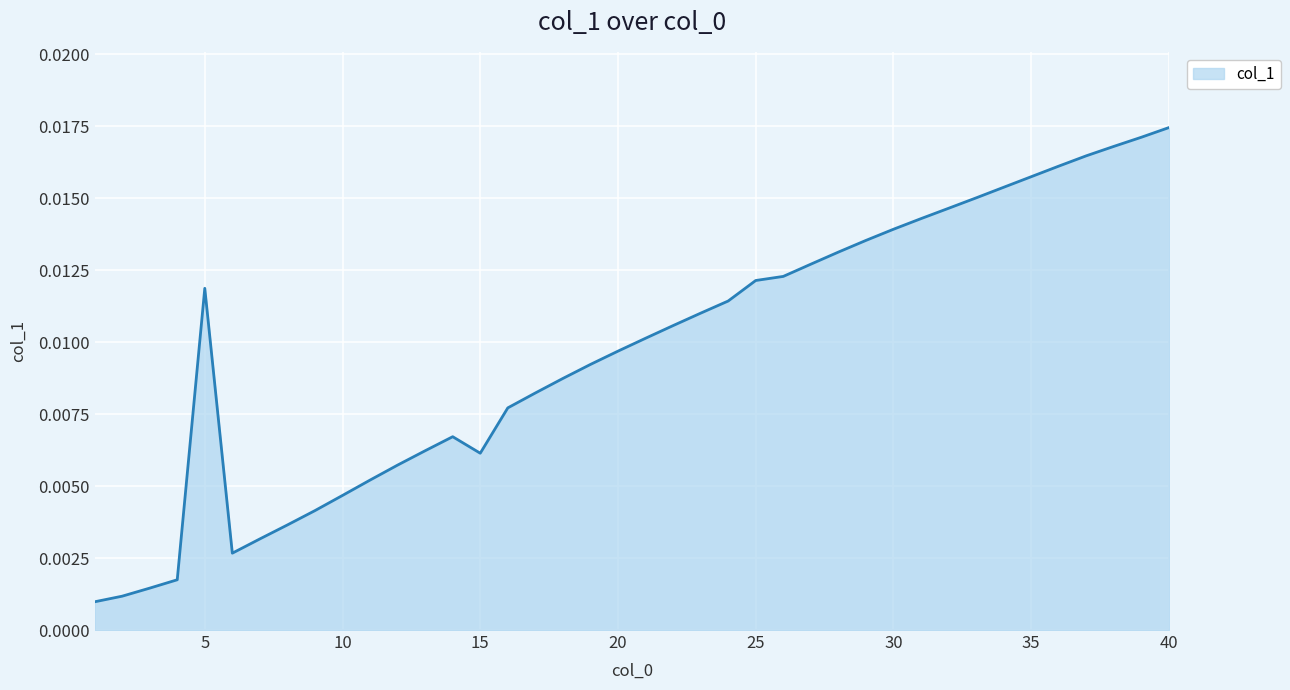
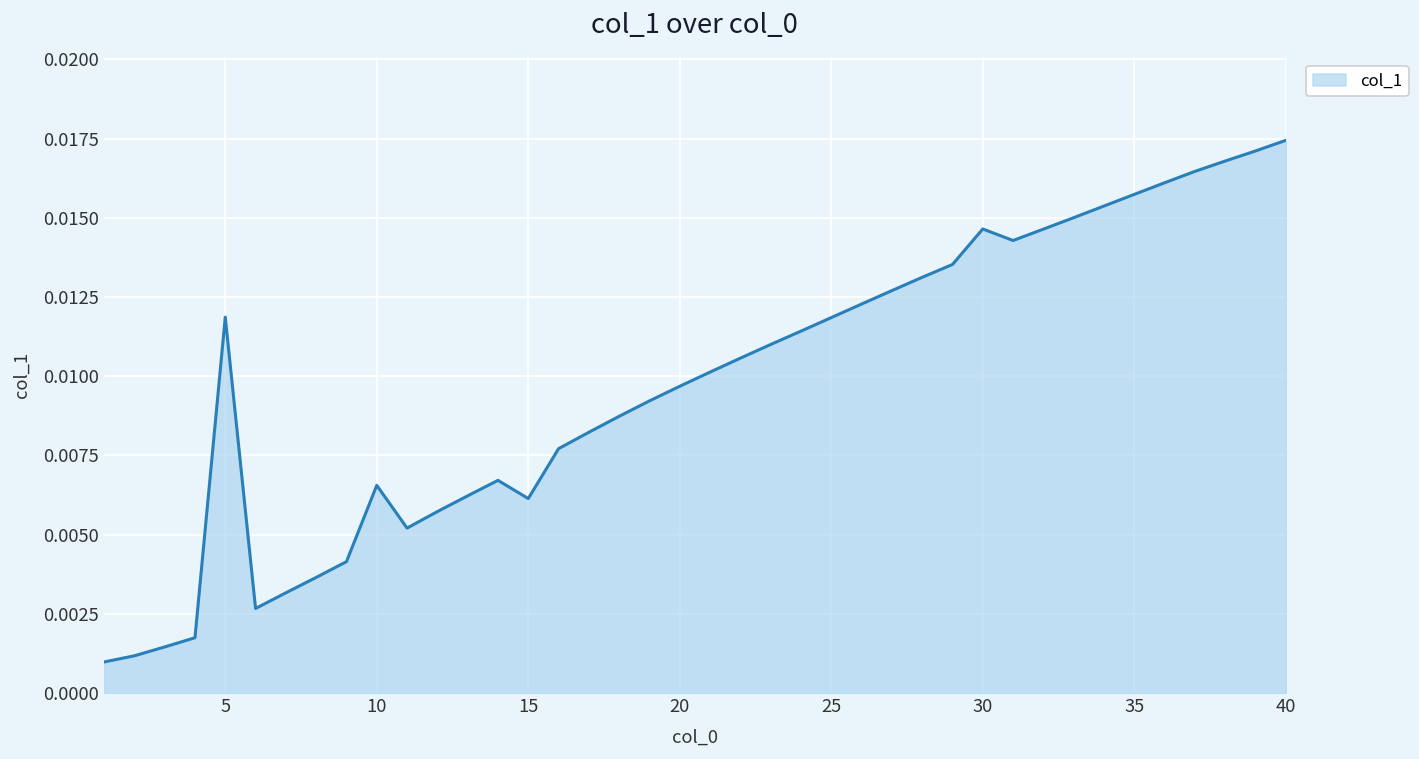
10: 0.0047 -> 0.0066
25: 0.0121 -> 0.0119
30: 0.0139 -> 0.0147
